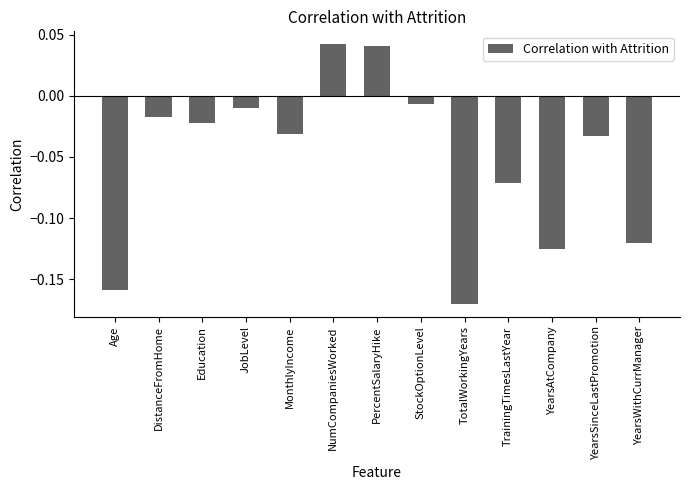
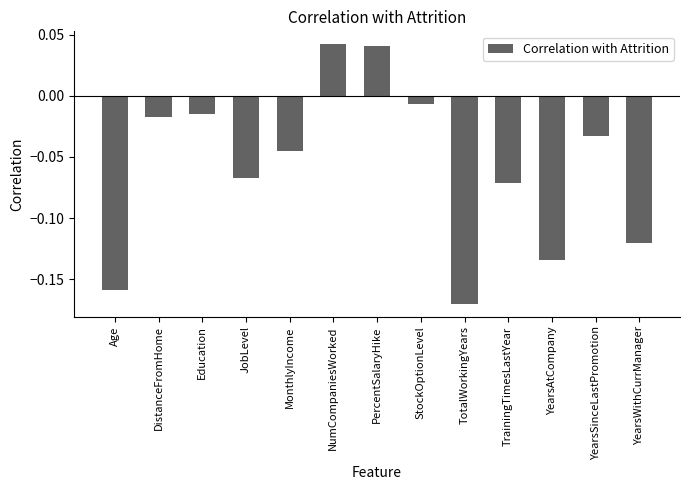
Education: -0.022 -> -0.015
JobLevel: -0.010 -> -0.067
MonthlyIncome: -0.031 -> -0.045
YearsAtCompany: -0.125 -> -0.134
